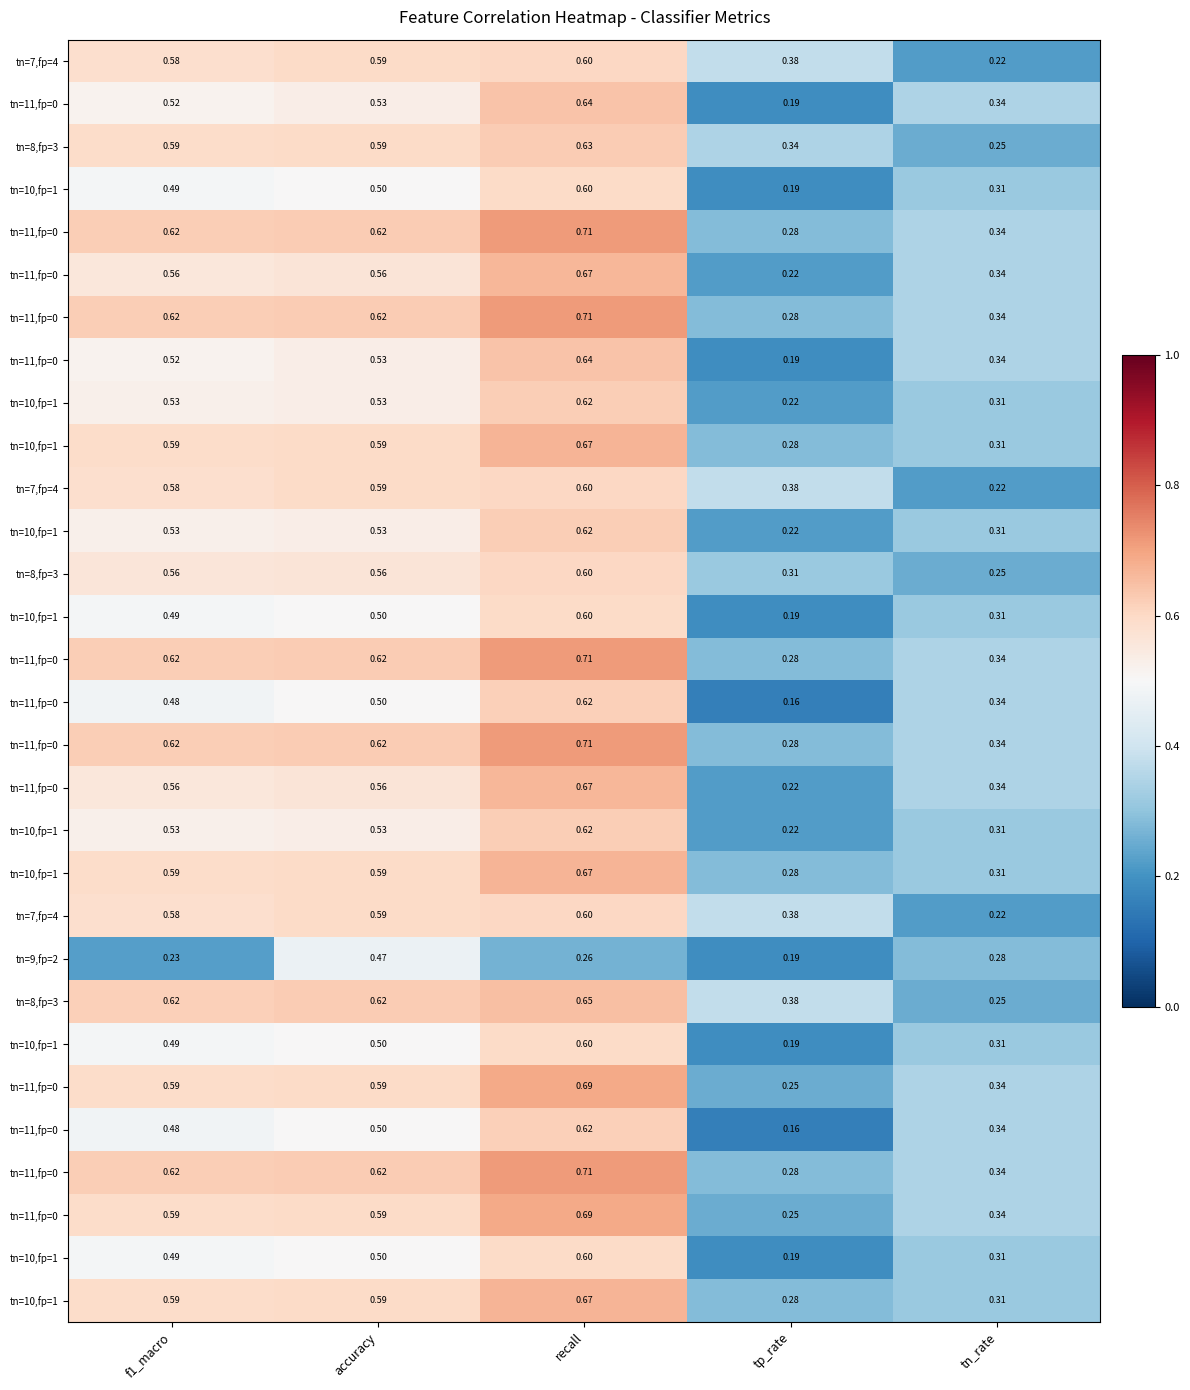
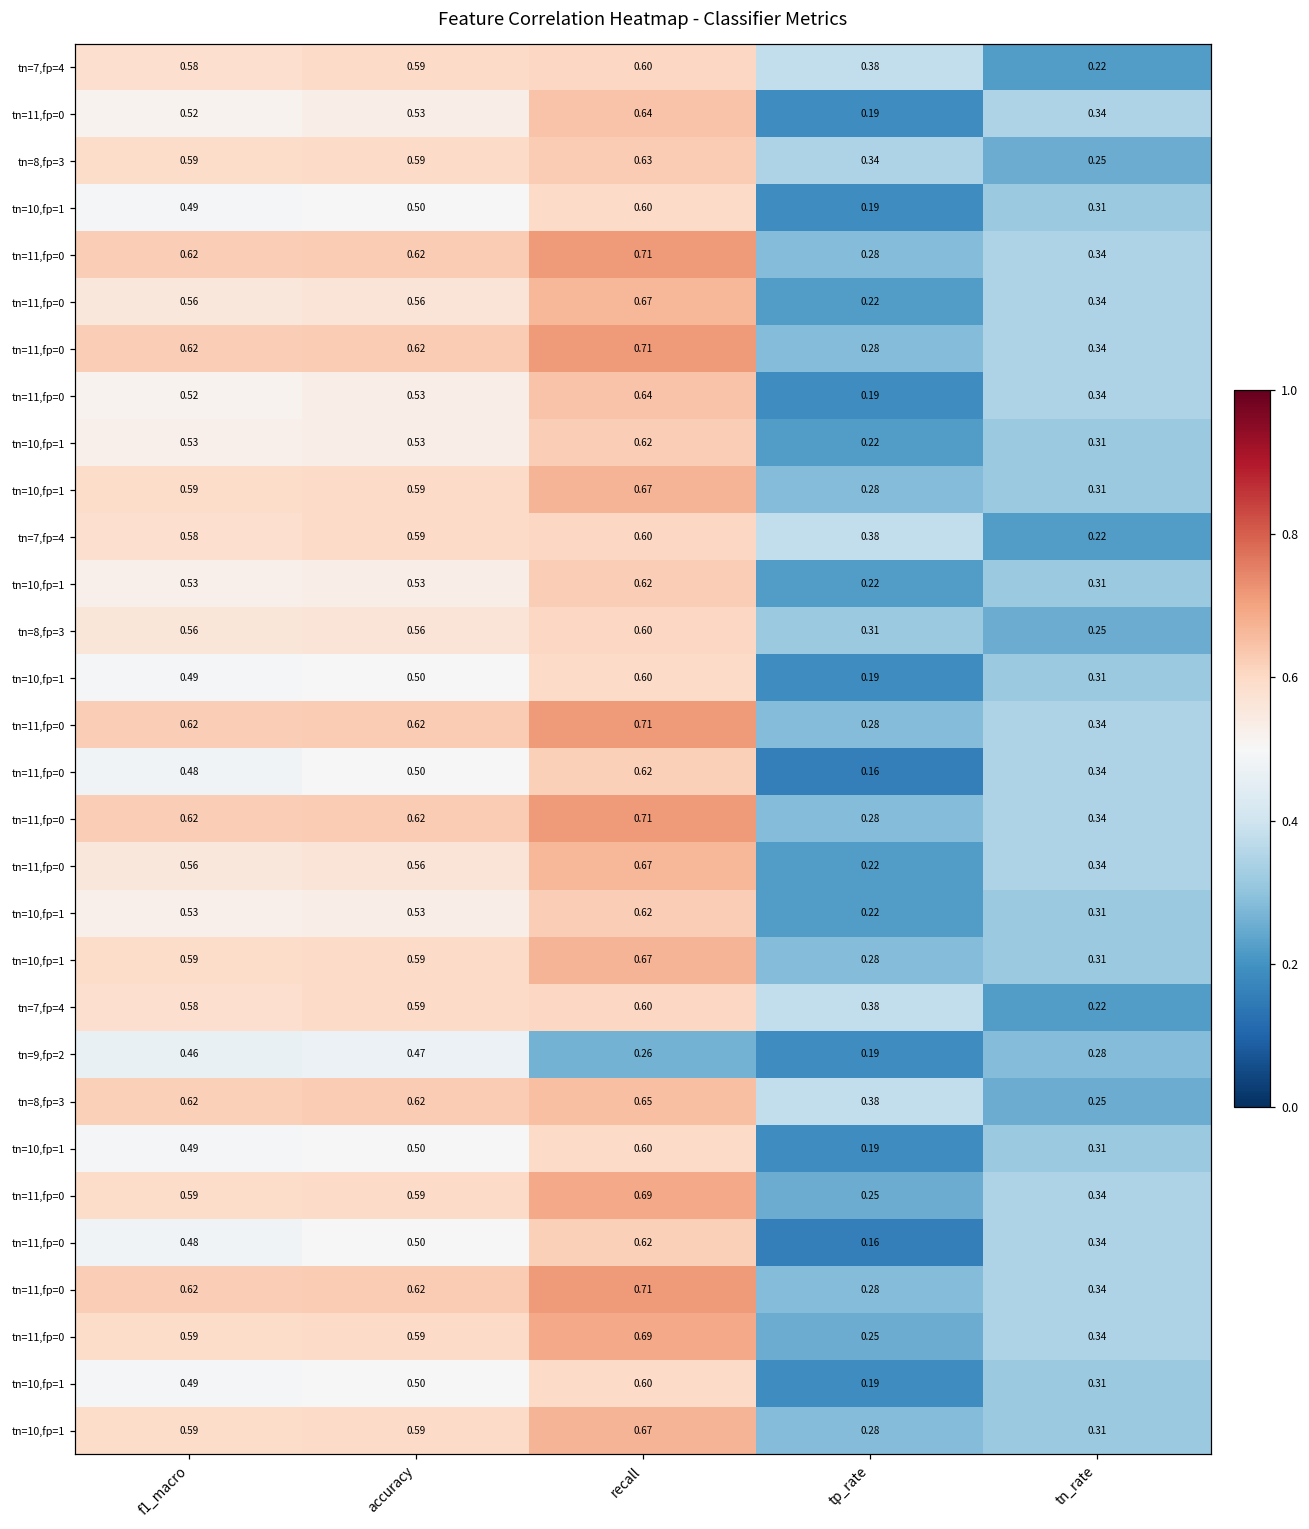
tn=9,fp=2, f1_macro: 0.23 -> 0.46
